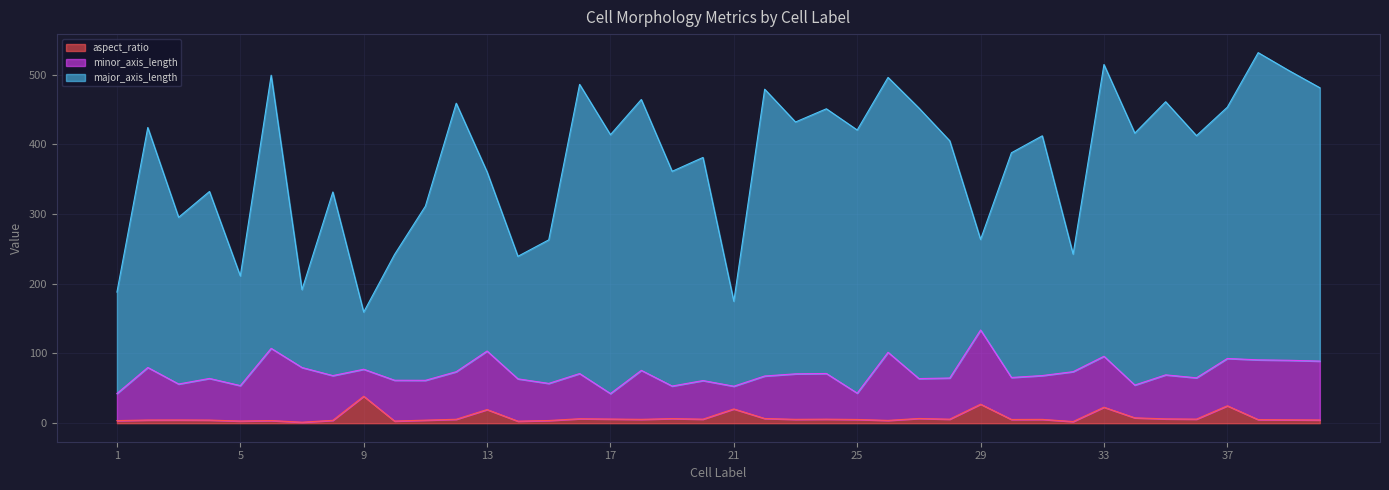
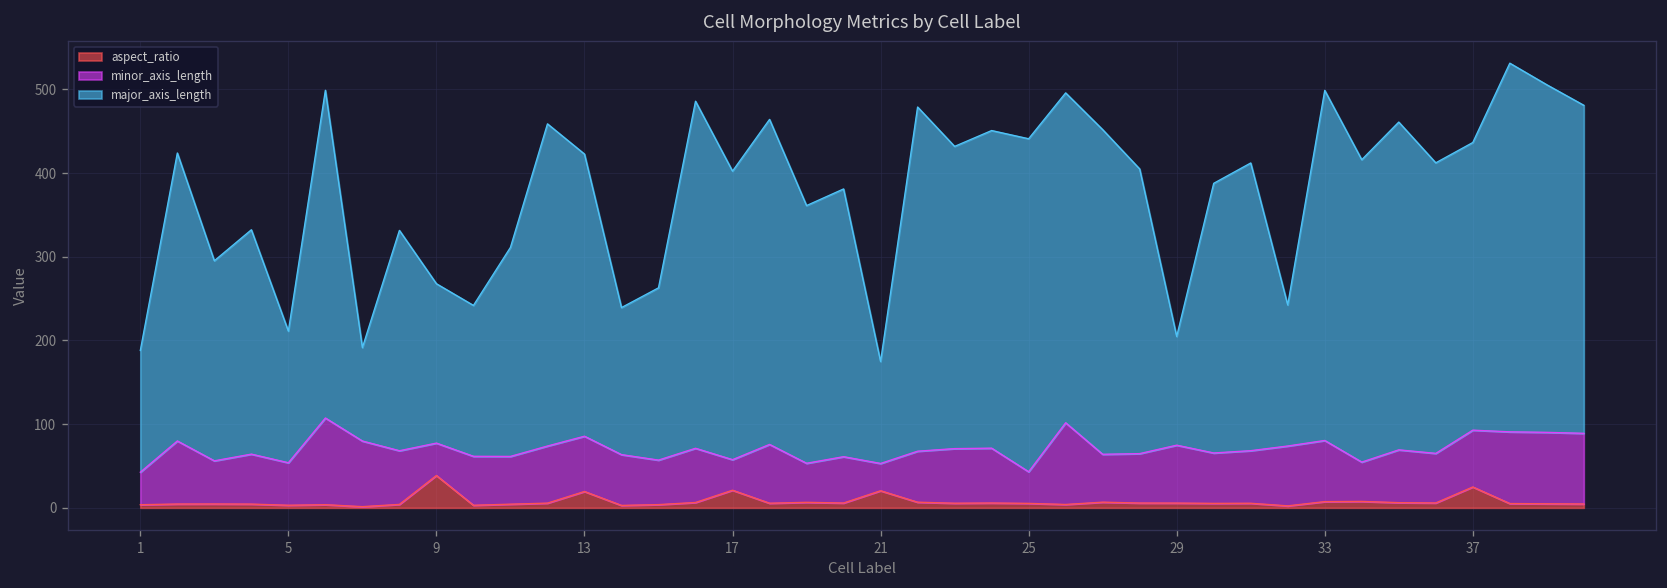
major_axis_length, 9: 80 -> 190
minor_axis_length, 13: 80 -> 70
major_axis_length, 13: 260 -> 340
aspect_ratio, 17: 10 -> 20
major_axis_length, 17: 370 -> 340
major_axis_length, 25: 380 -> 400
aspect_ratio, 29: 30 -> 10
minor_axis_length, 29: 110 -> 70
aspect_ratio, 33: 20 -> 10
major_axis_length, 37: 360 -> 340
